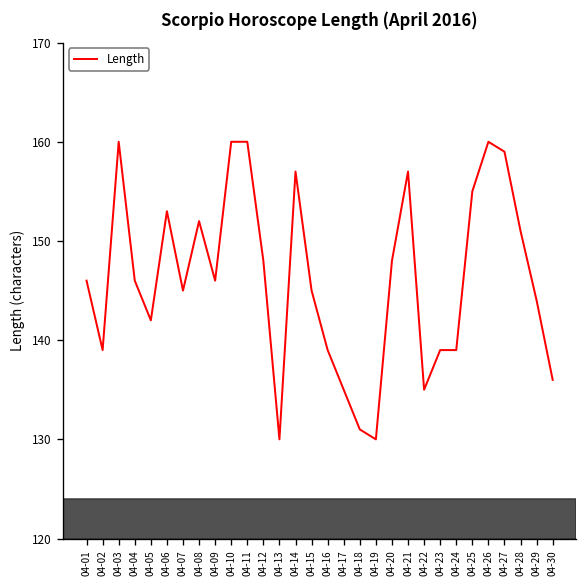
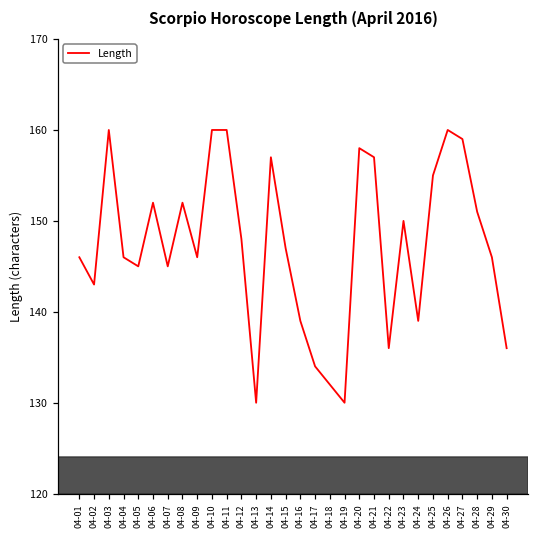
04-02: 139 -> 143
04-05: 142 -> 145
04-06: 153 -> 152
04-15: 145 -> 147
04-17: 135 -> 134
04-18: 131 -> 132
04-20: 148 -> 158
04-22: 135 -> 136
04-23: 139 -> 150
04-29: 144 -> 146
